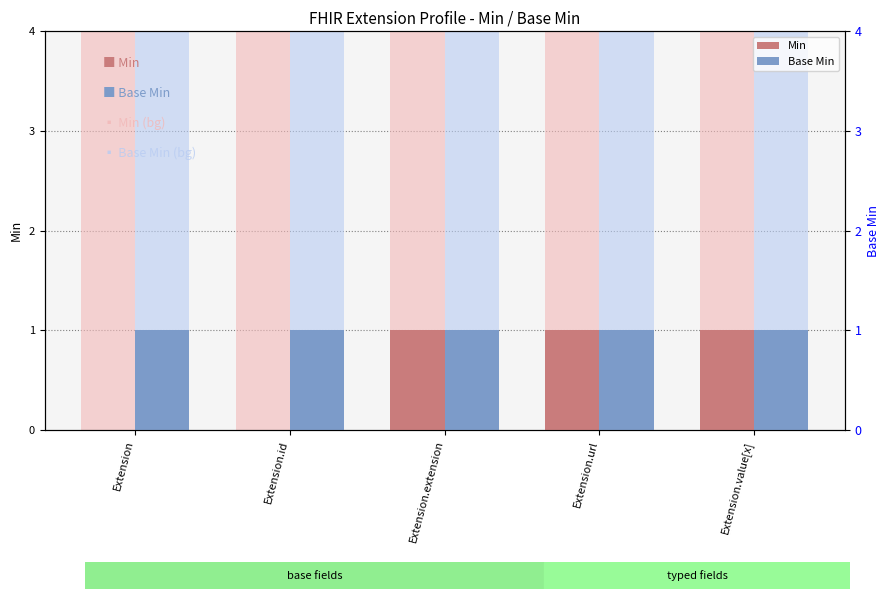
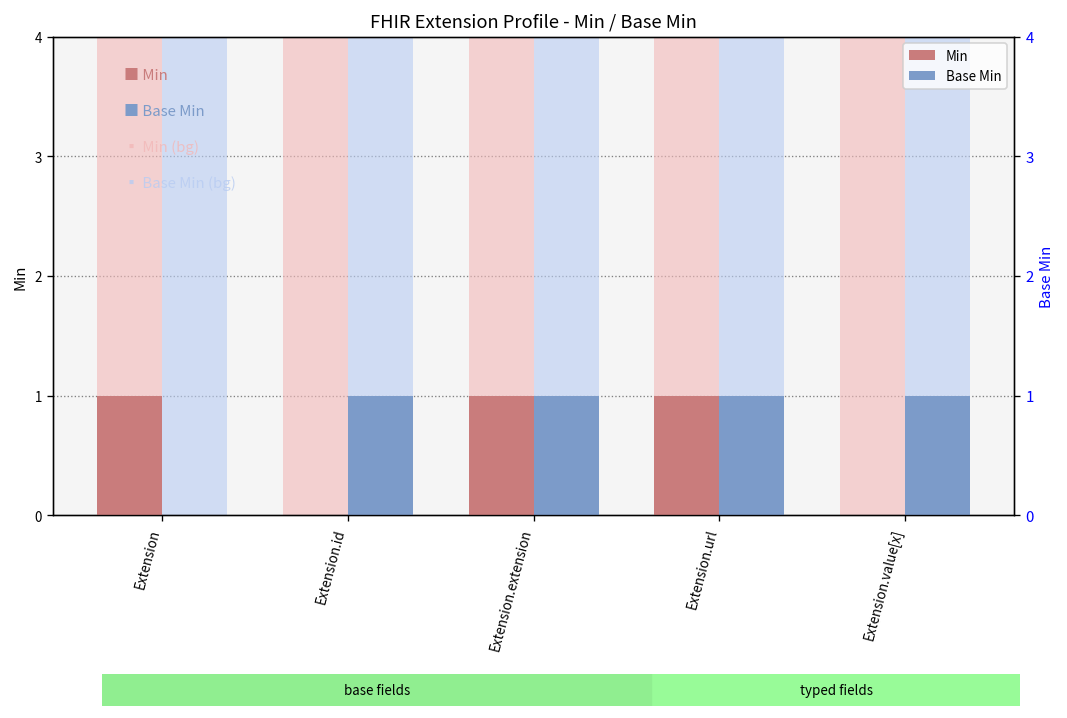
Min, Extension: 0 -> 1
Base Min, Extension: 1 -> 0
Min, Extension.value[x]: 1 -> 0
